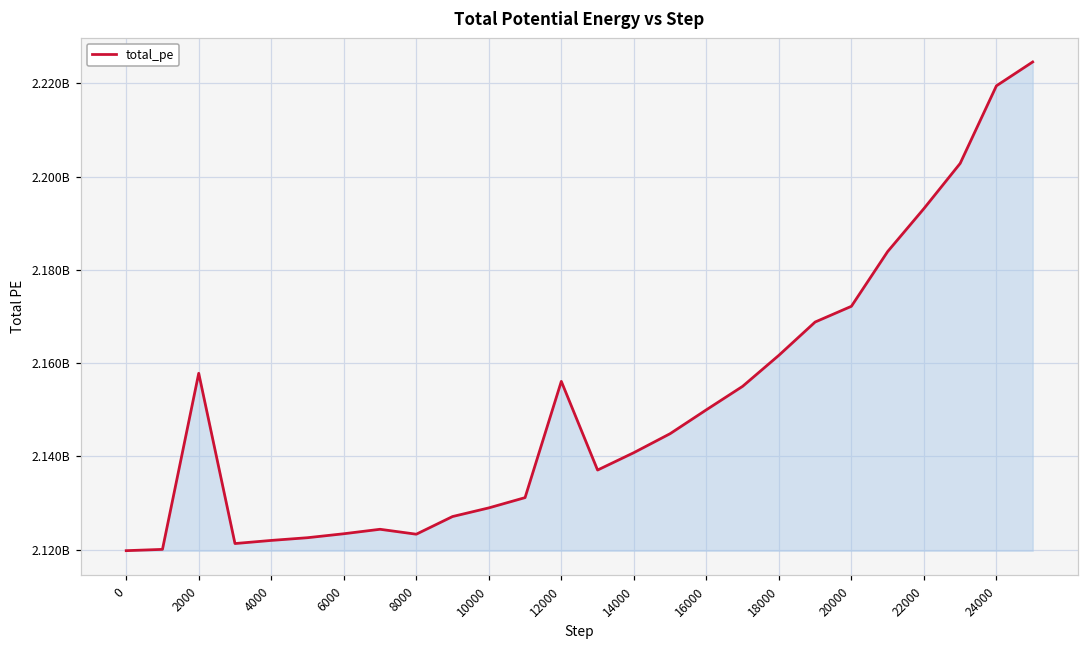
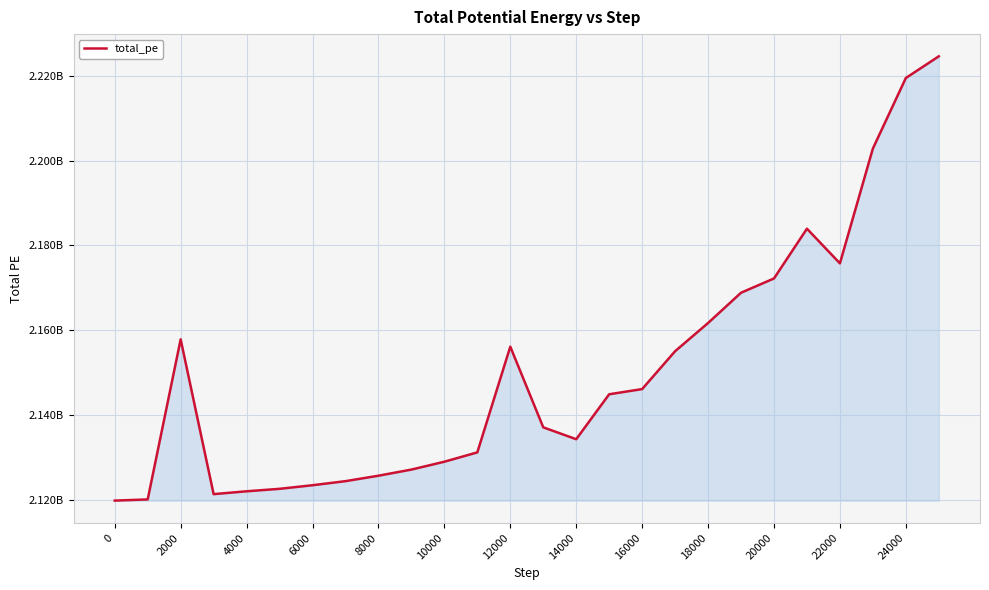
8000: 2123000000 -> 2126000000
14000: 2141000000 -> 2134000000
16000: 2150000000 -> 2146000000
22000: 2193000000 -> 2176000000
